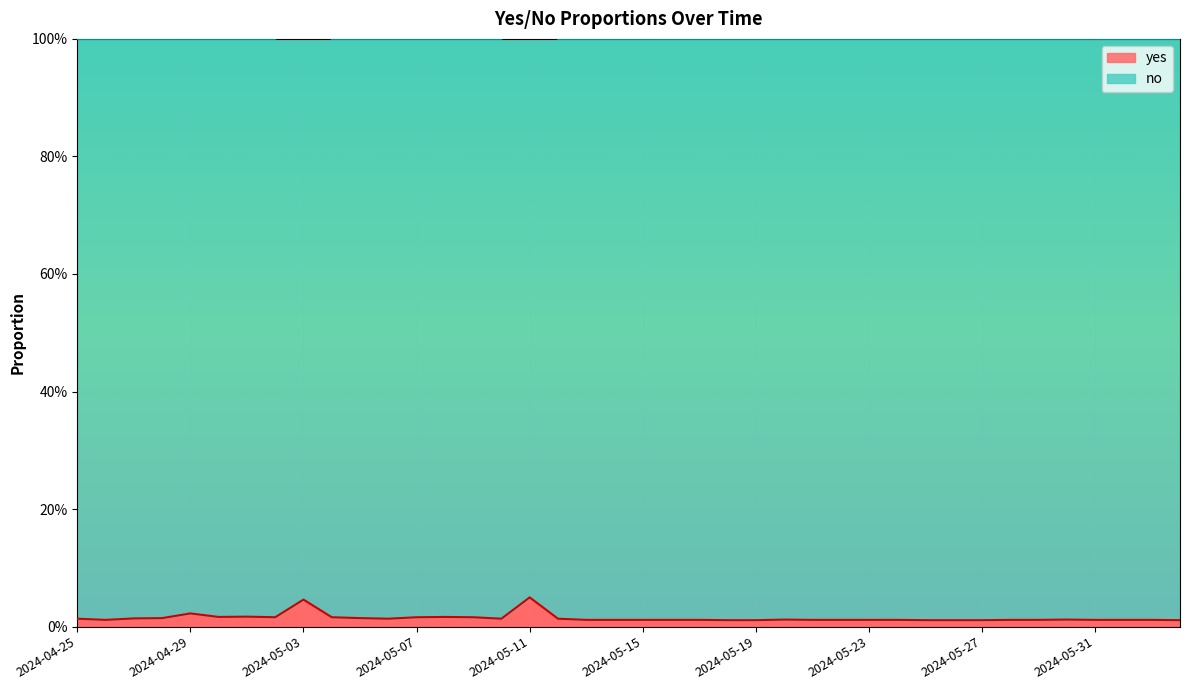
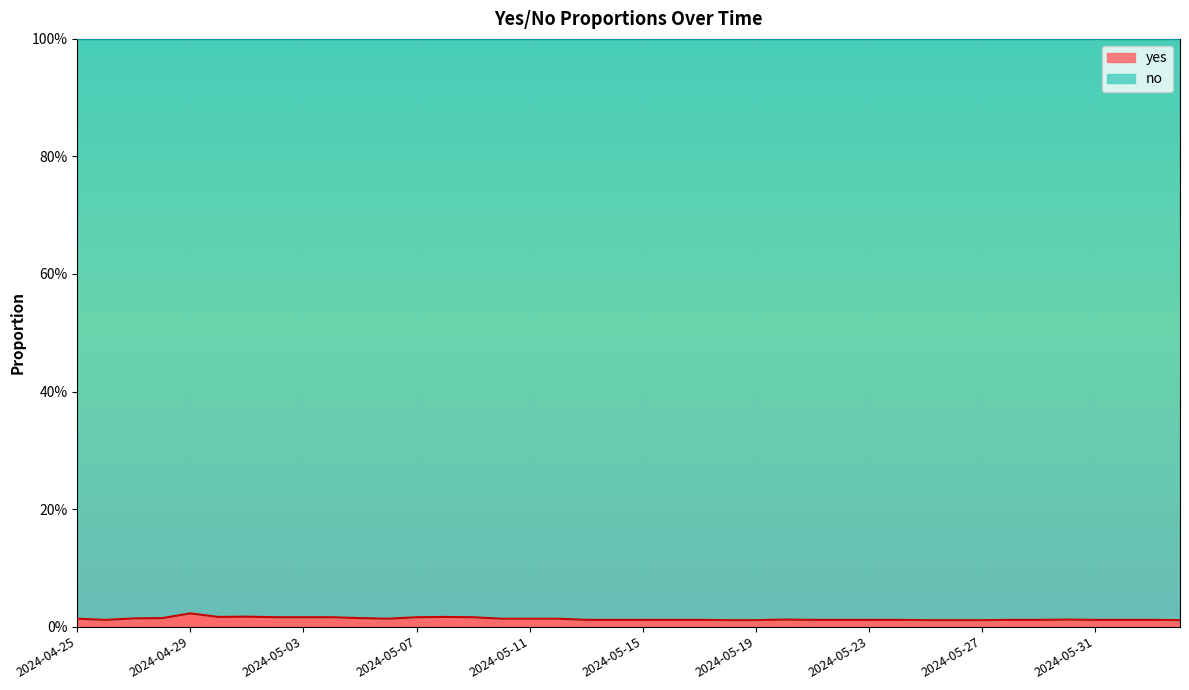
yes, 2024-05-03: 5% -> 2%
yes, 2024-05-11: 5% -> 1%
